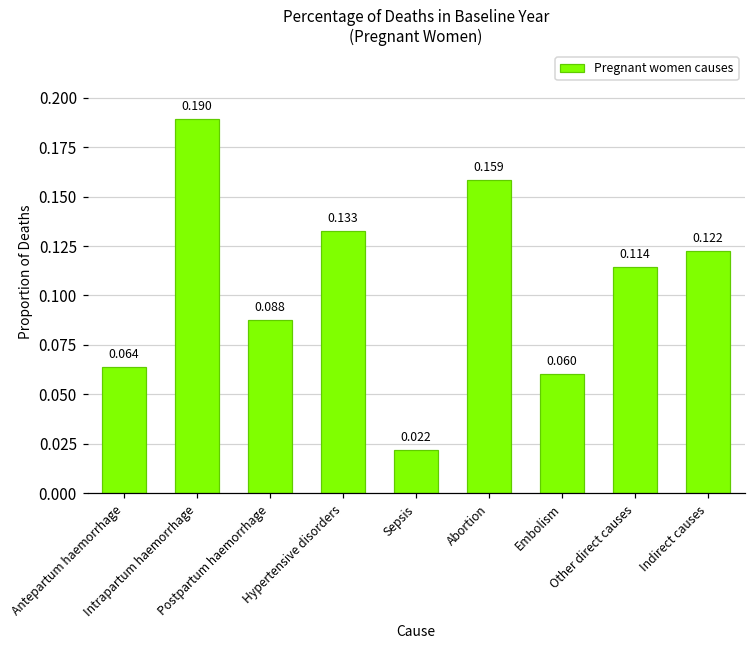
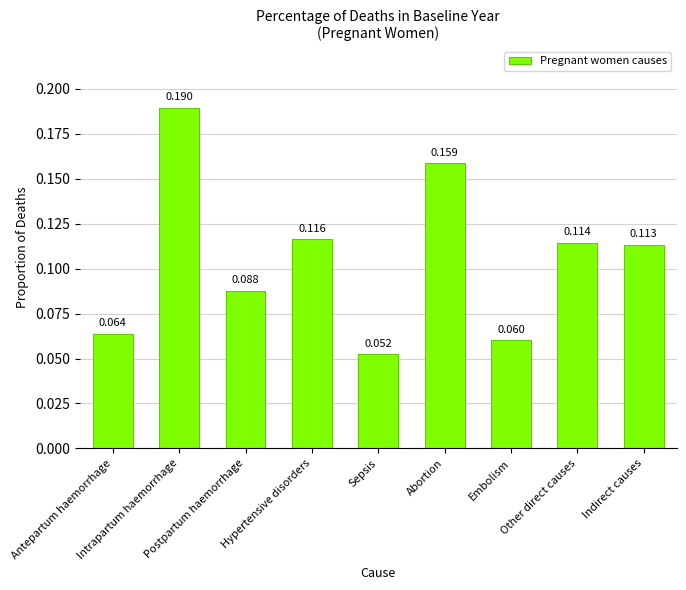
Hypertensive disorders: 0.133 -> 0.116
Sepsis: 0.022 -> 0.052
Indirect causes: 0.122 -> 0.113
